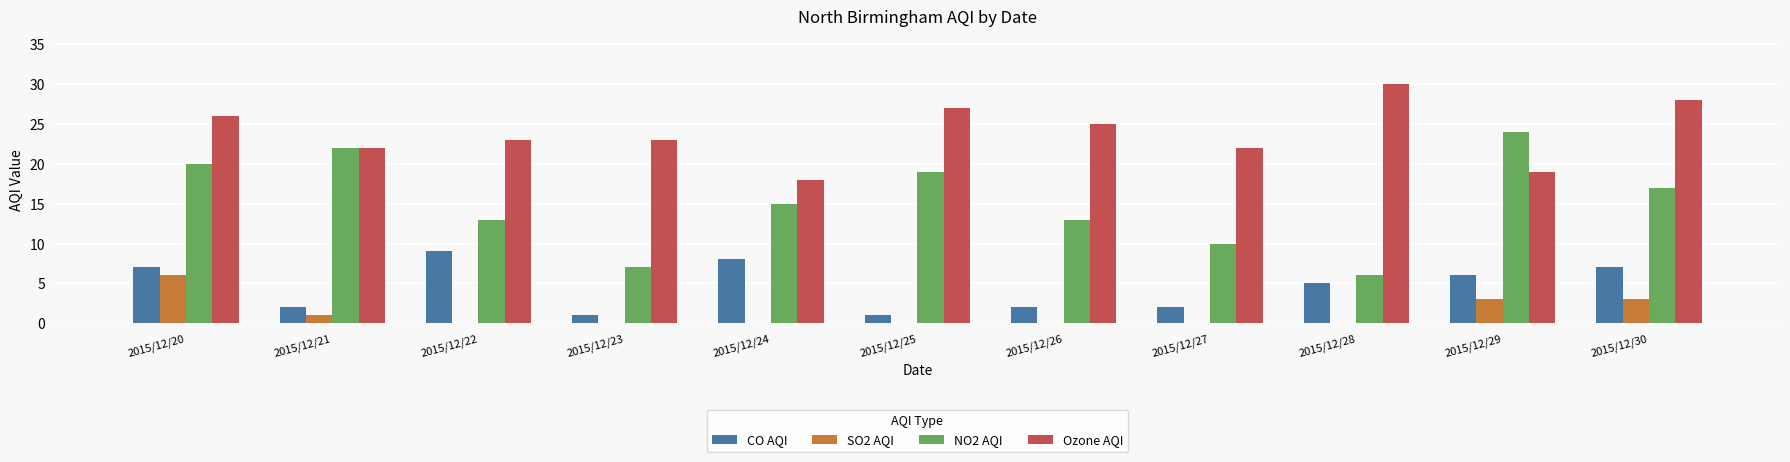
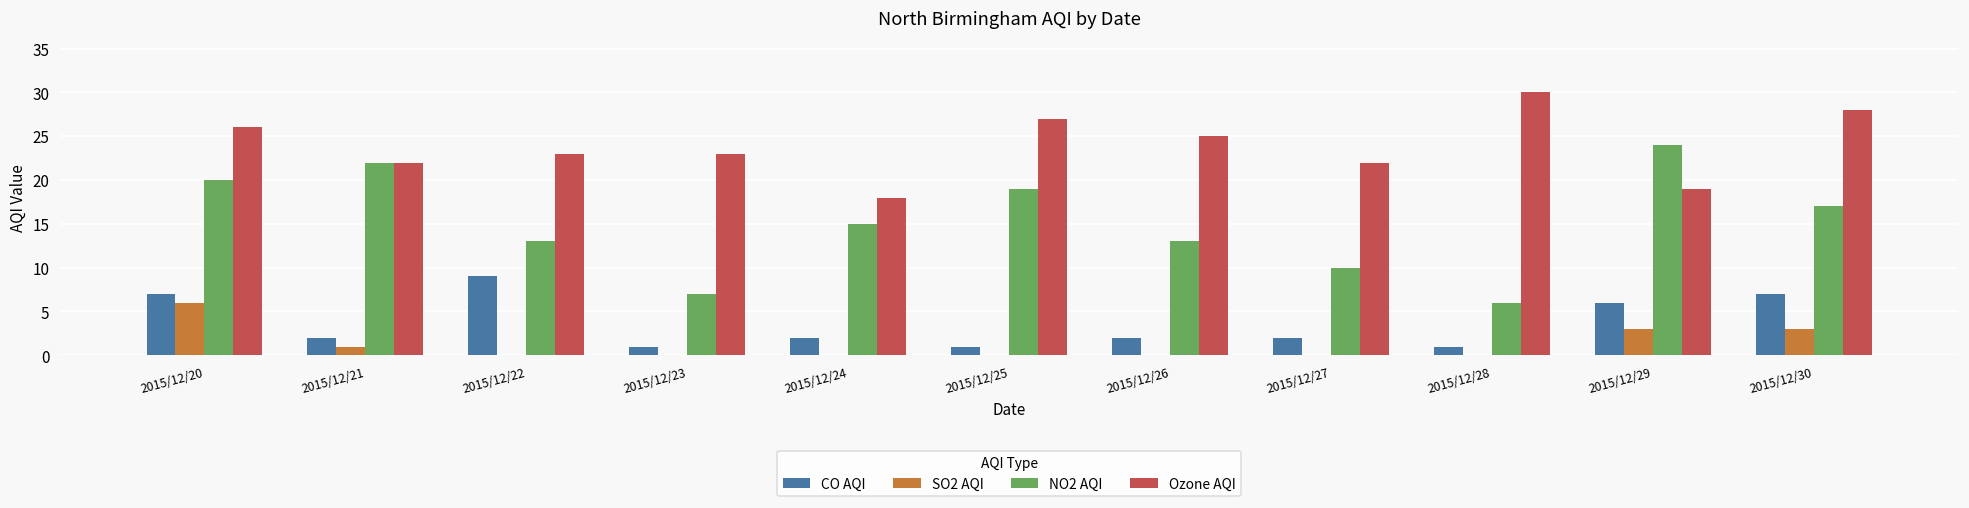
CO AQI, 2015/12/24: 8 -> 2
CO AQI, 2015/12/28: 5 -> 1
